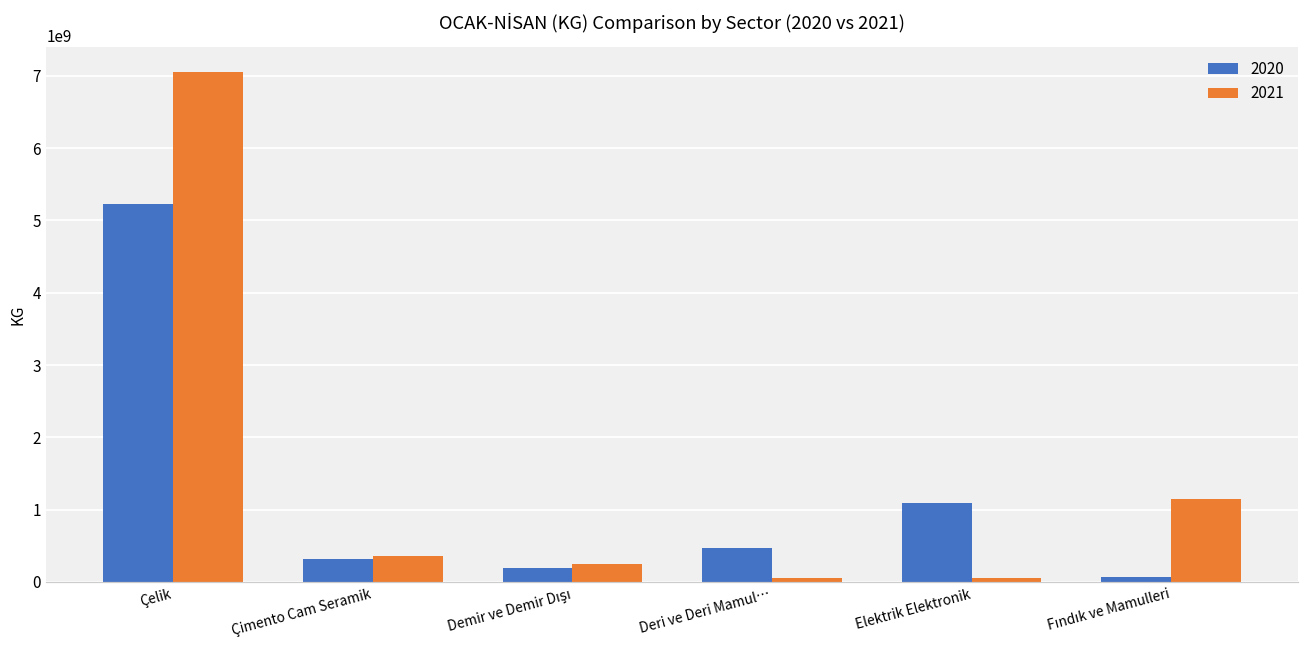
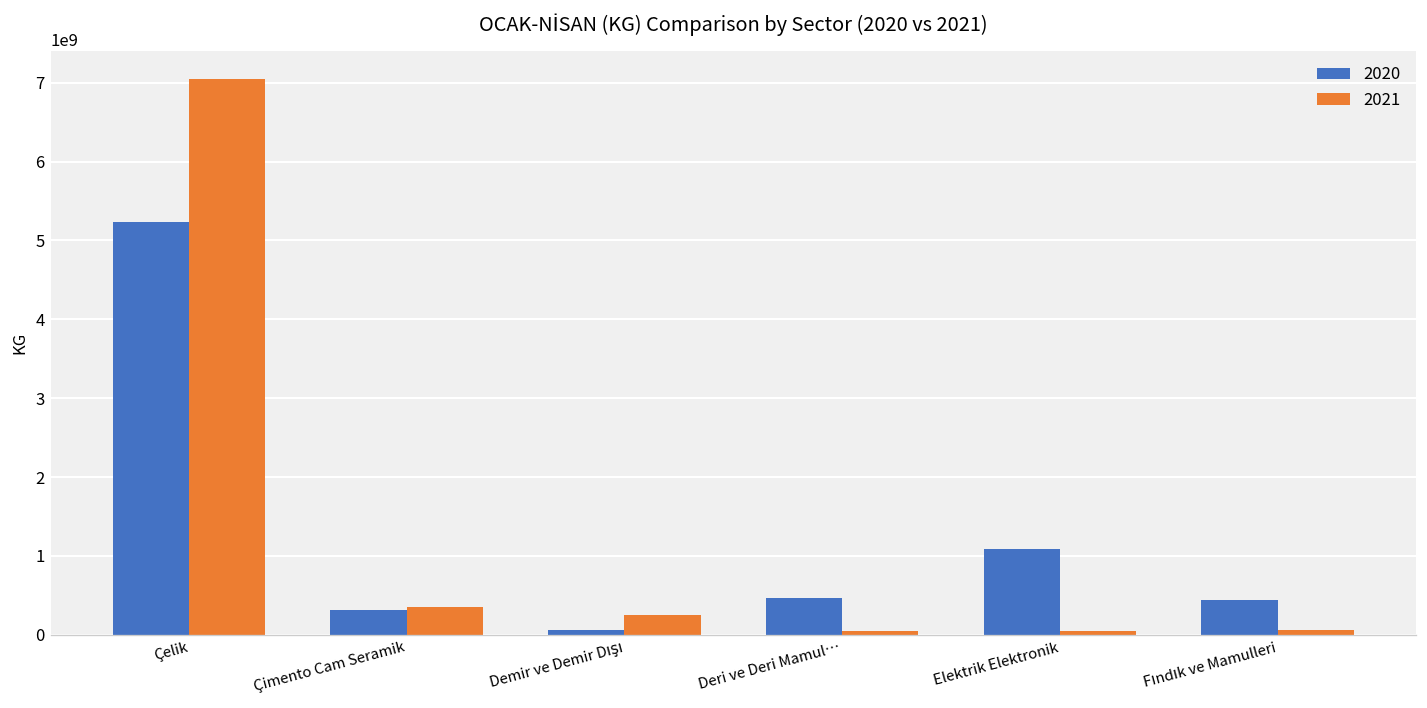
2020, Demir ve Demir Dışı: 200000000 -> 100000000
2020, Fındık ve Mamulleri: 100000000 -> 400000000
2021, Fındık ve Mamulleri: 1200000000 -> 100000000
